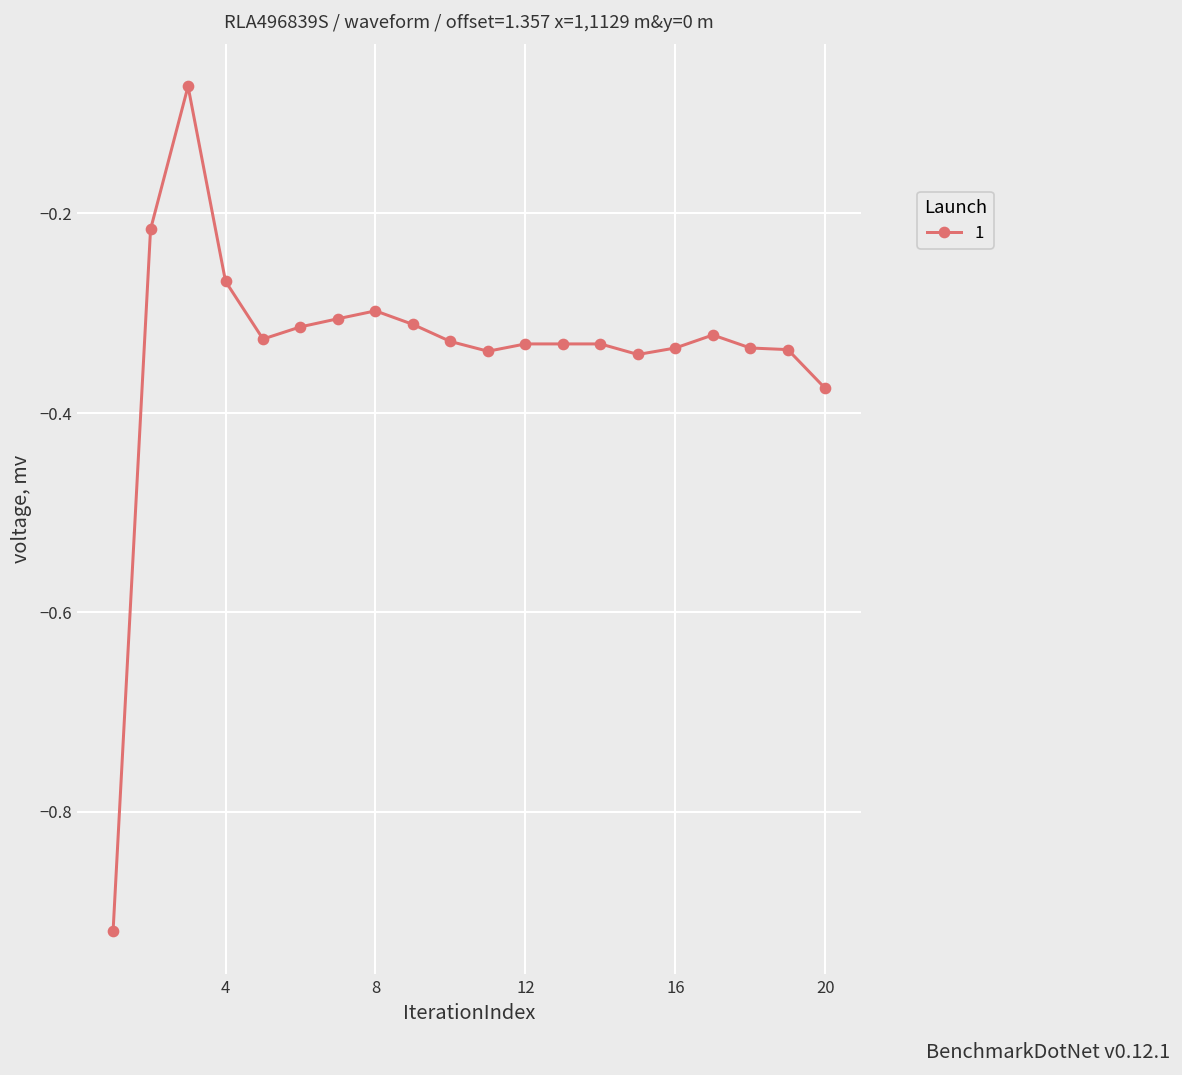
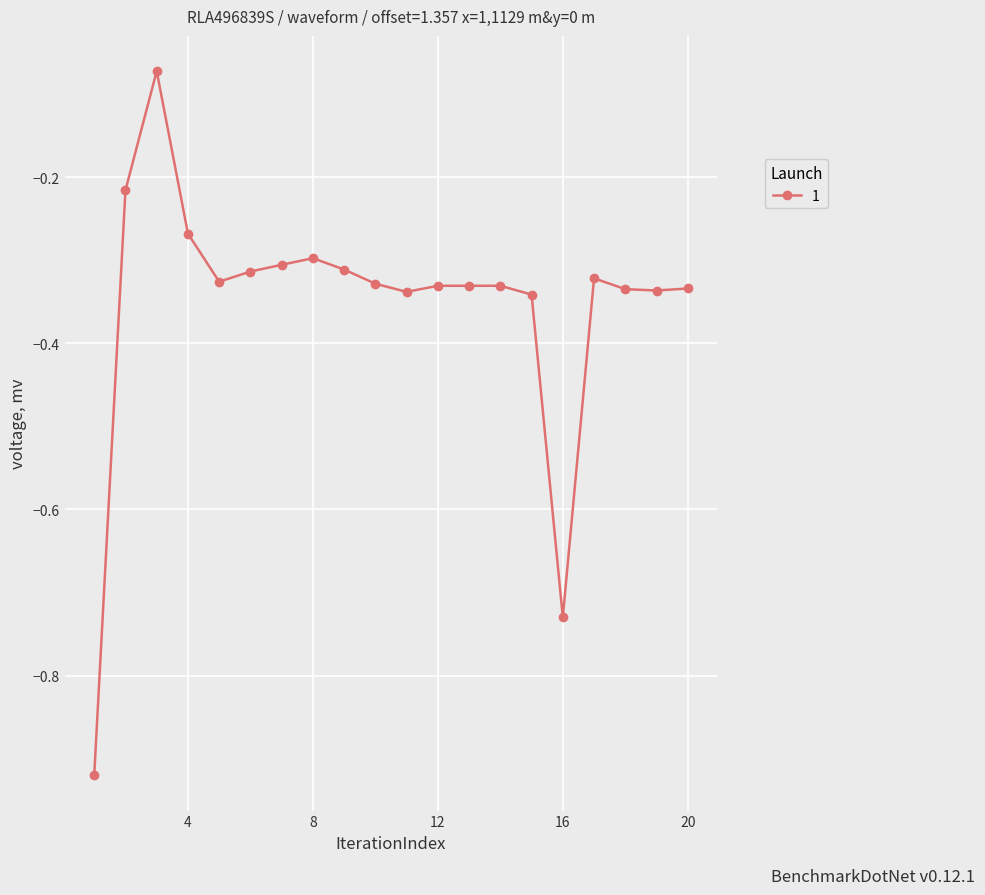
16: -0.33 -> -0.73
20: -0.38 -> -0.33
